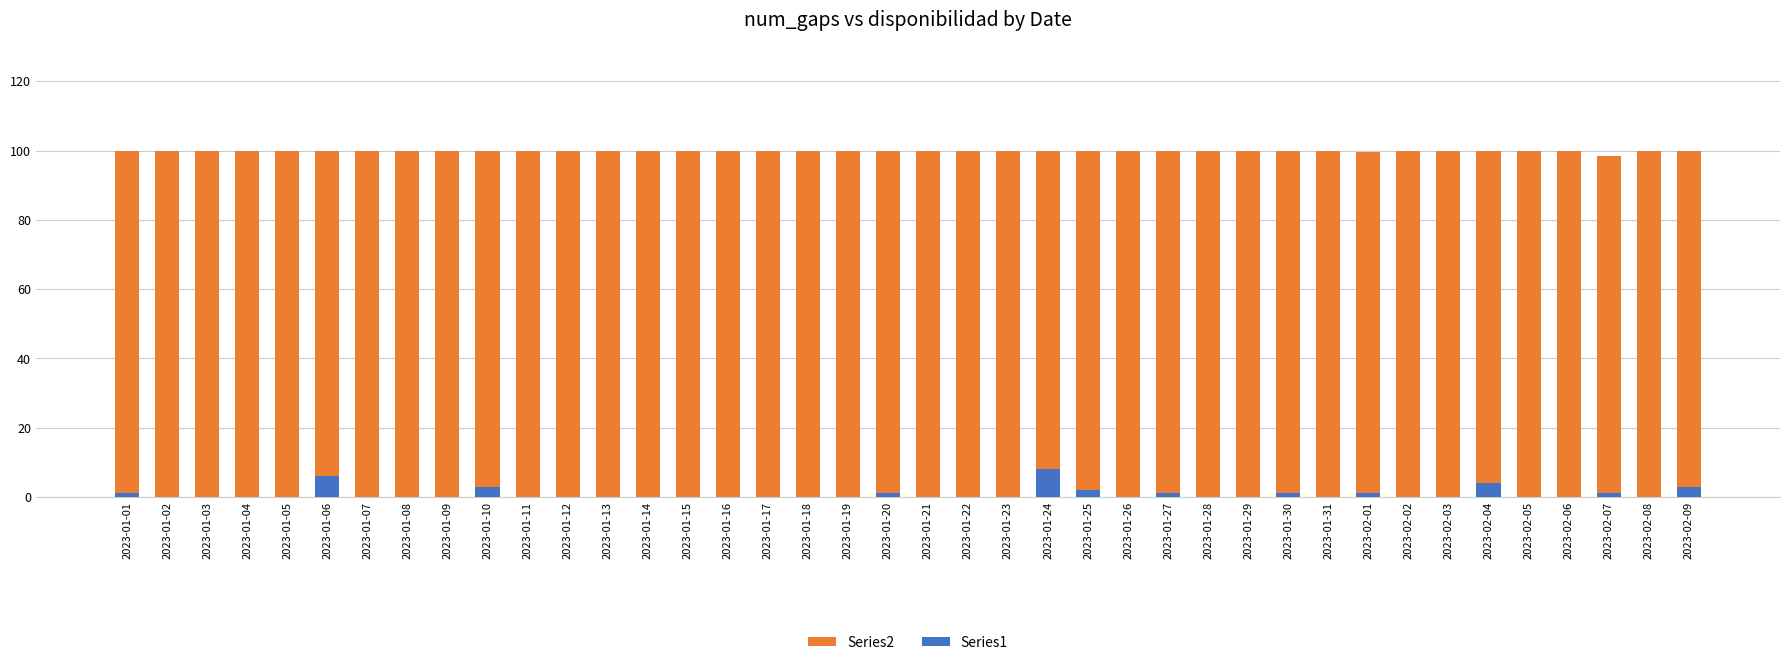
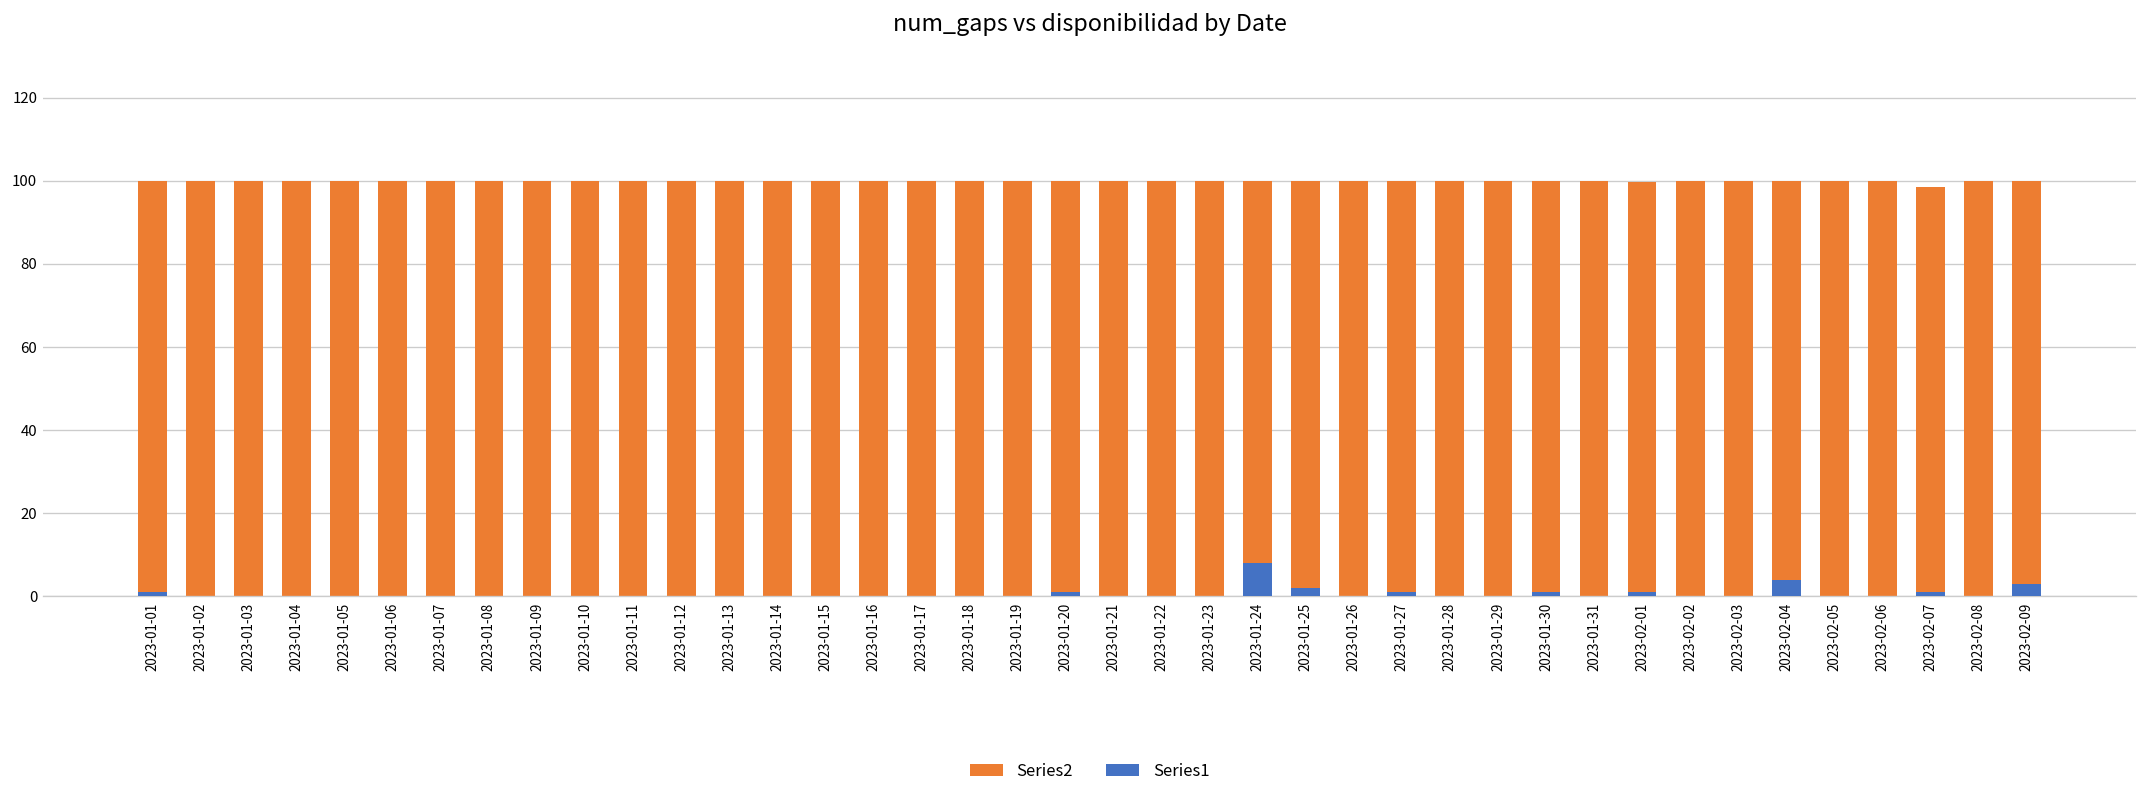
Series1, 2023-01-06: 6 -> 0
Series1, 2023-01-10: 3 -> 0
